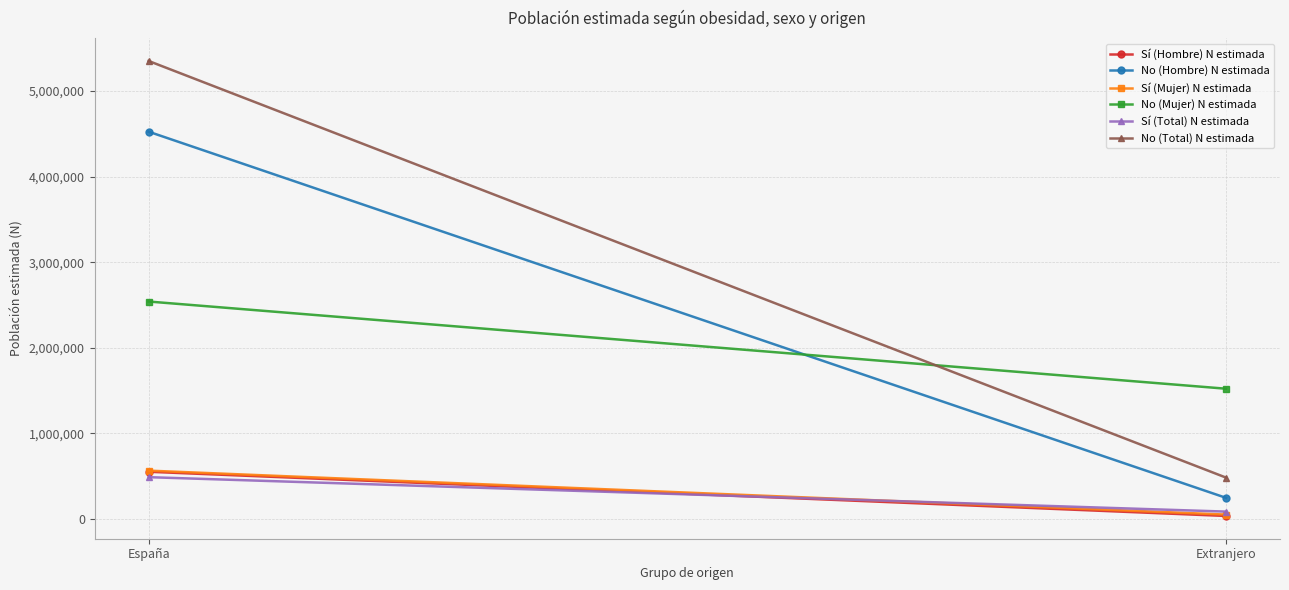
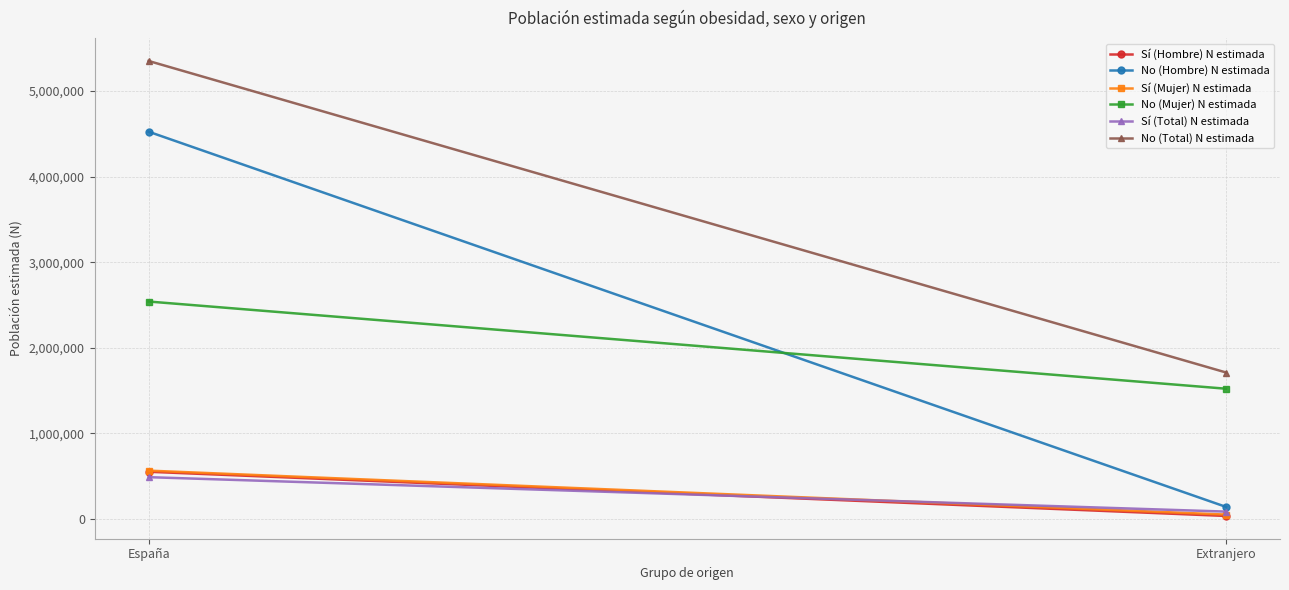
No (Hombre) N estimada, Extranjero: 200,000 -> 100,000
No (Total) N estimada, Extranjero: 500,000 -> 1,700,000
